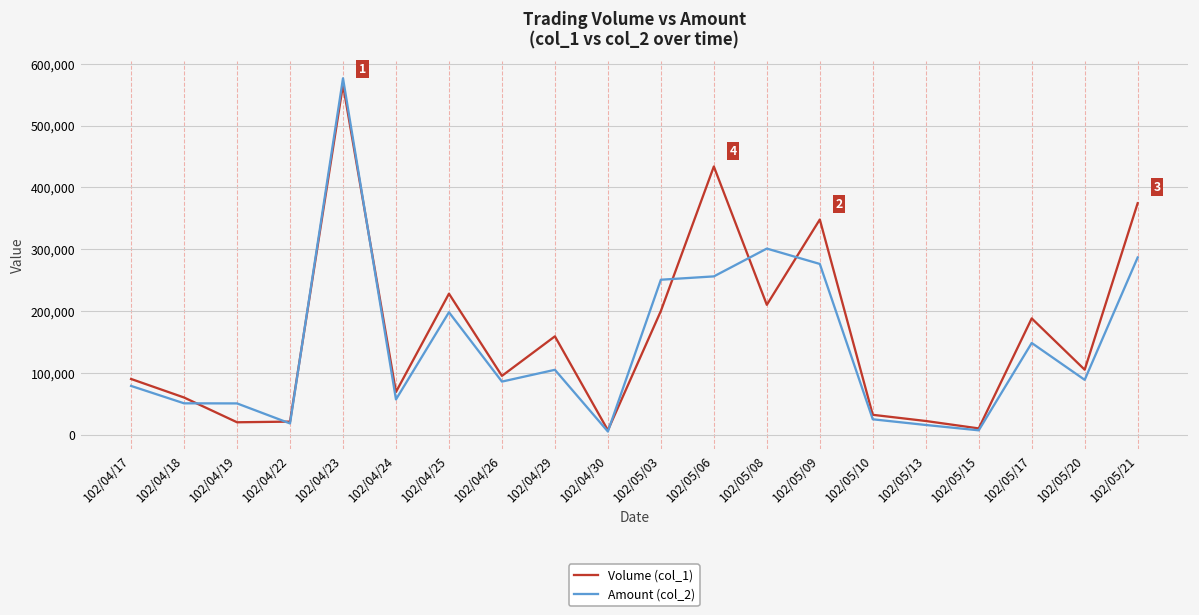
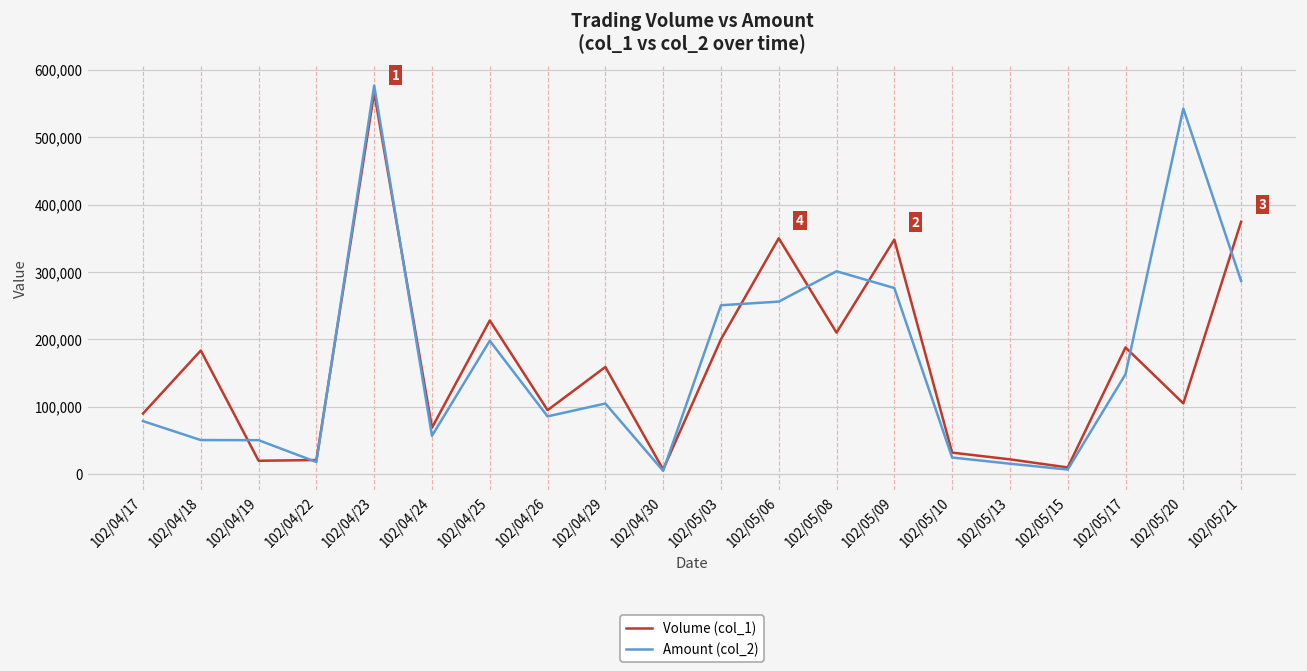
Volume (col_1), 102/04/18: 60,000 -> 180,000
Volume (col_1), 102/05/06: 430,000 -> 350,000
Amount (col_2), 102/05/20: 90,000 -> 540,000
